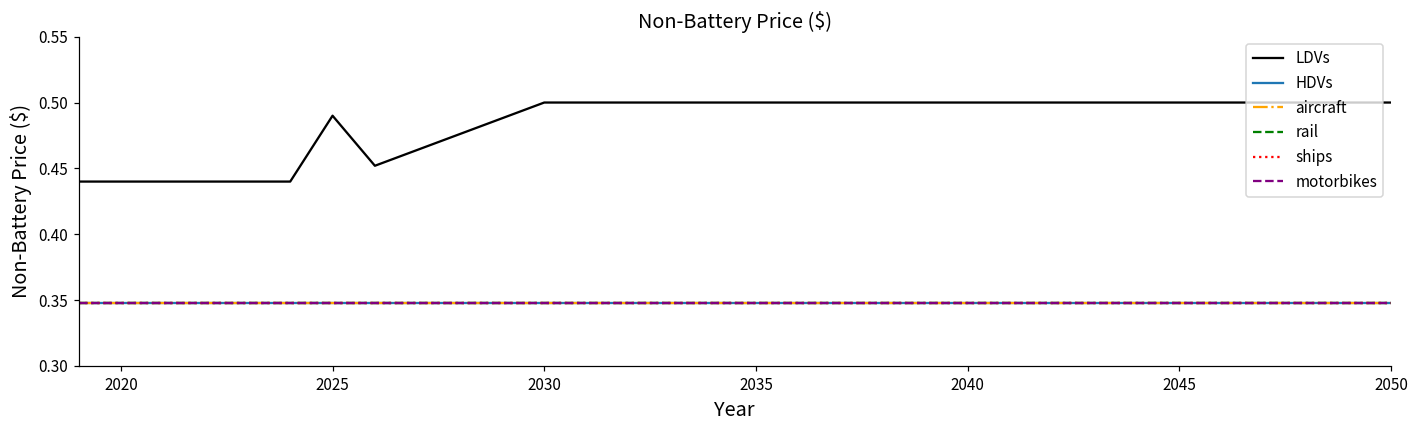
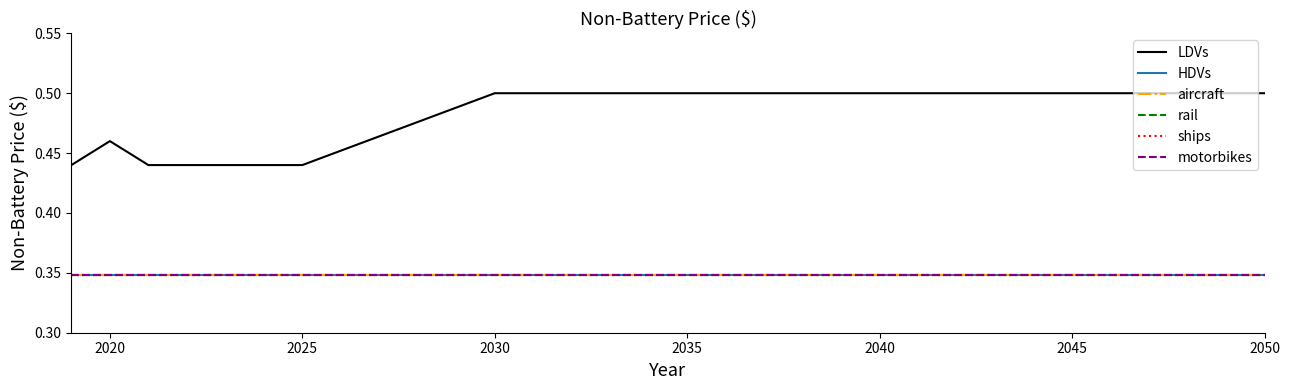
LDVs, 2020: 0.44 -> 0.46
LDVs, 2025: 0.49 -> 0.44
